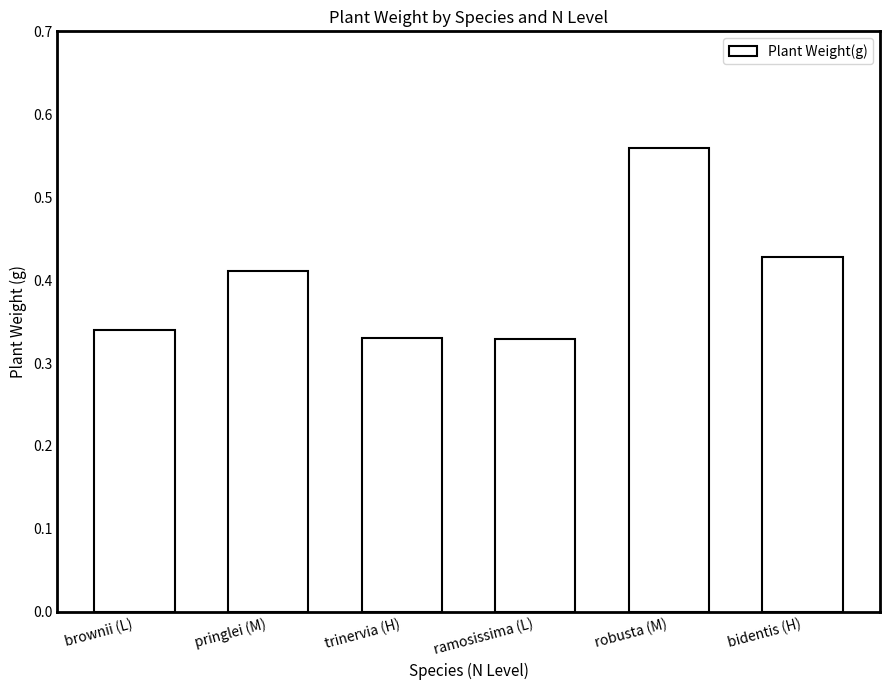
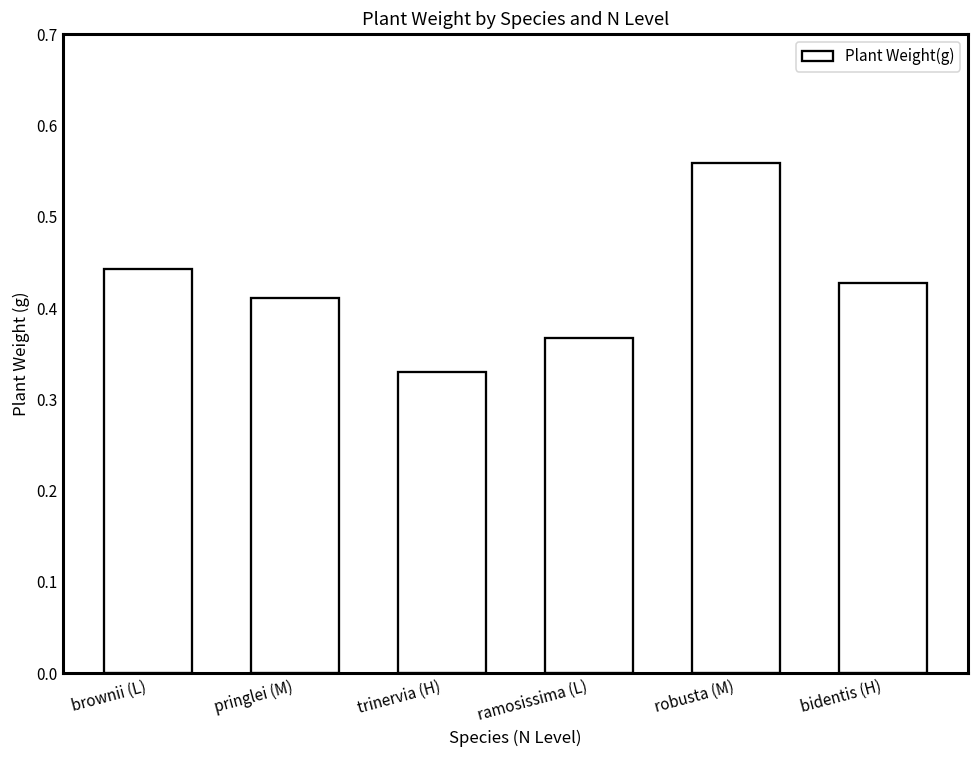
brownii (L): 0.34 -> 0.44
ramosissima (L): 0.33 -> 0.37
